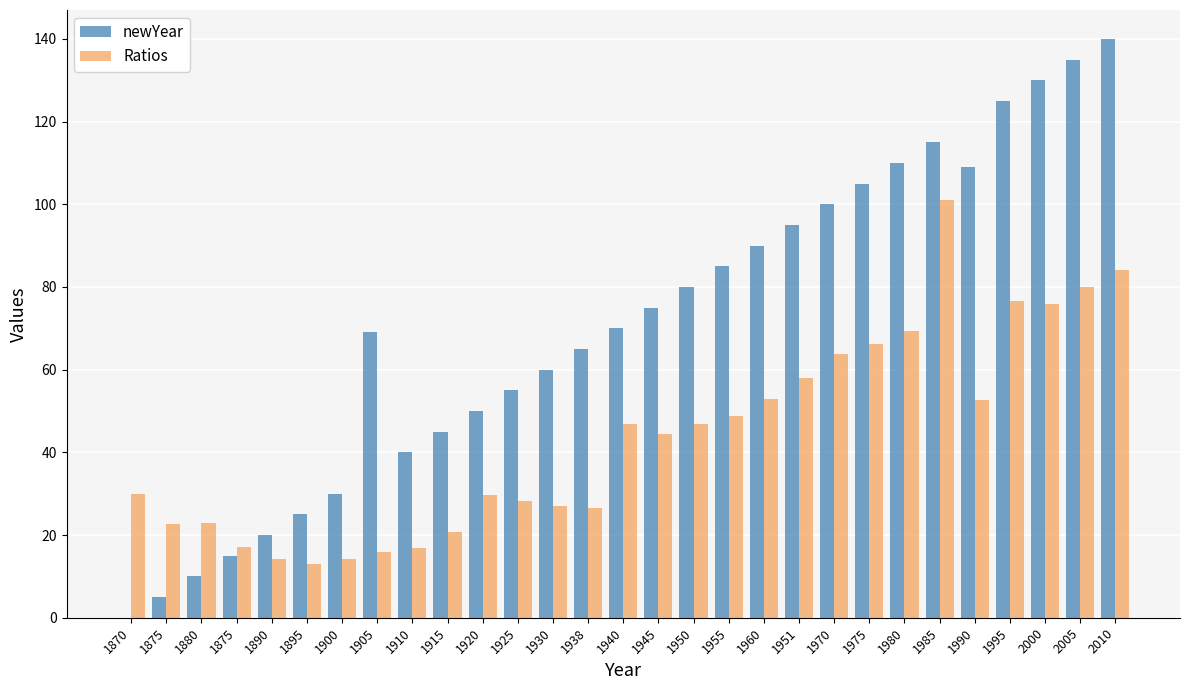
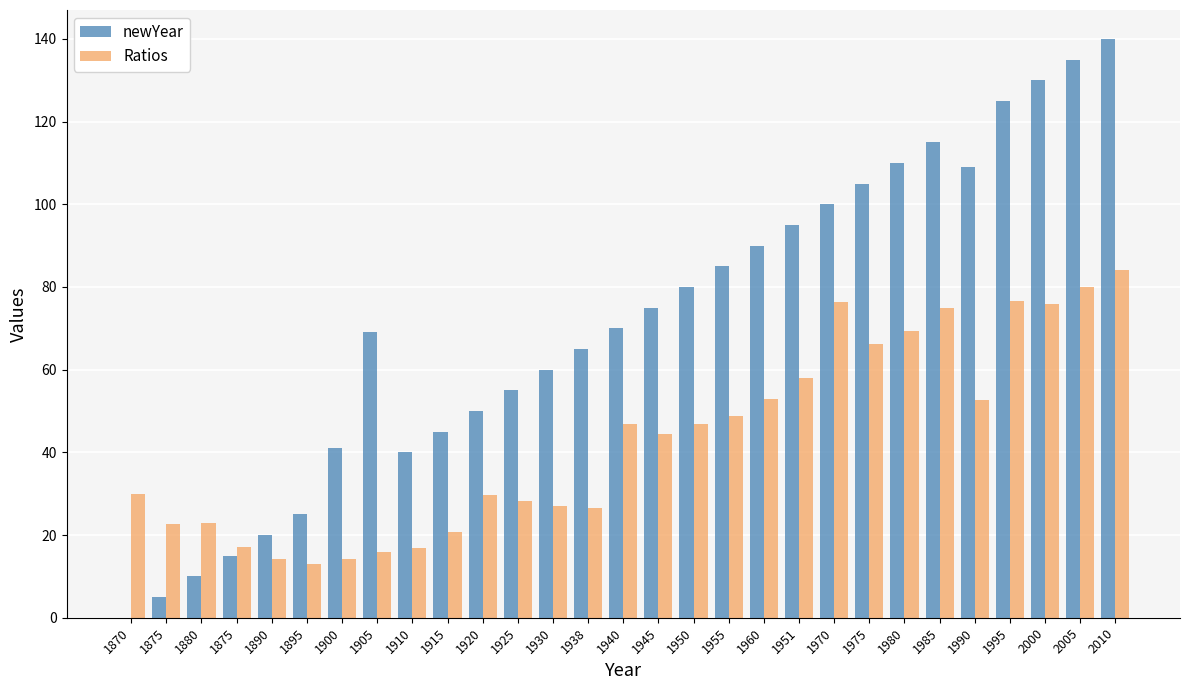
newYear, 1900: 30 -> 41
Ratios, 1970: 64 -> 76
Ratios, 1985: 101 -> 75
